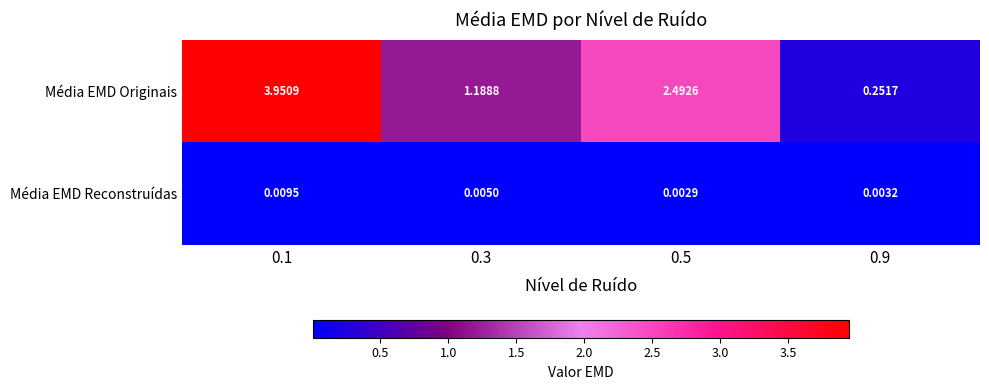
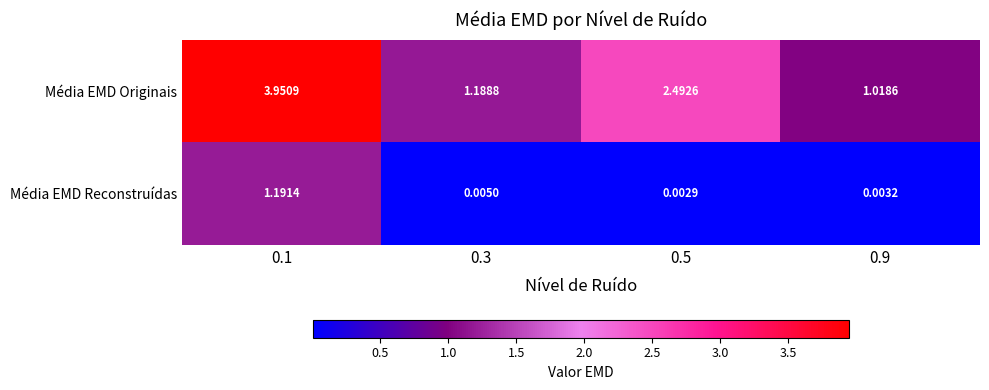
Média EMD Originais, 0.9: 0.2517 -> 1.0186
Média EMD Reconstruídas, 0.1: 0.0095 -> 1.1914
